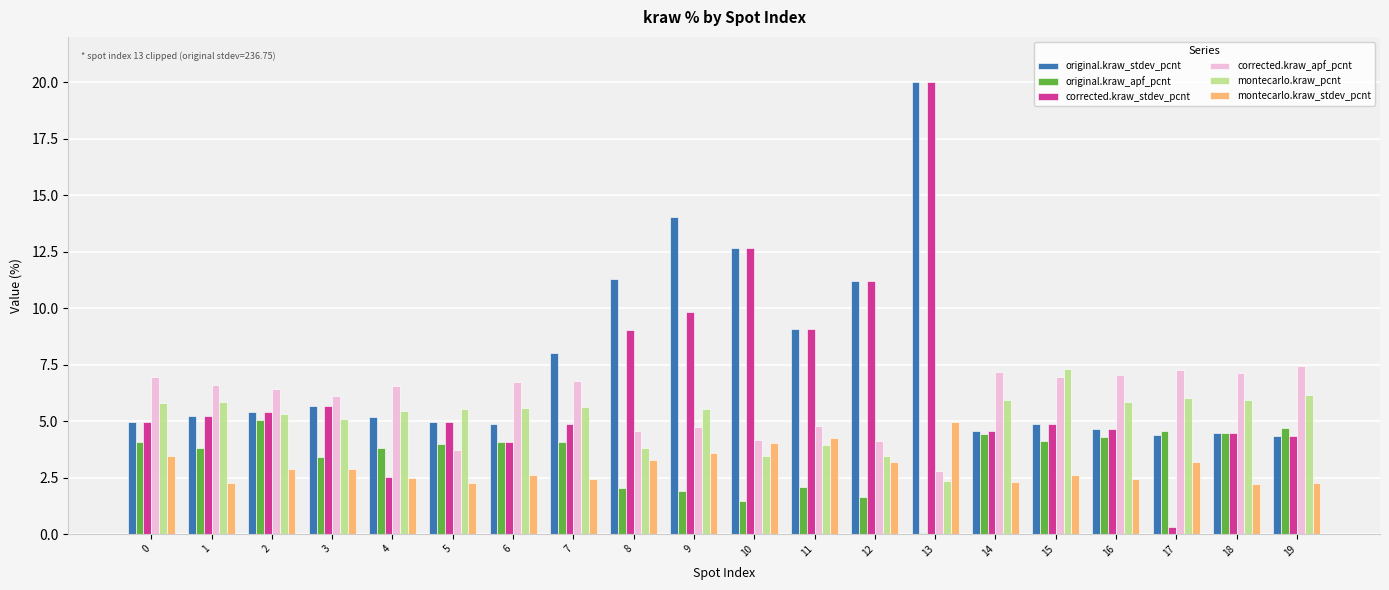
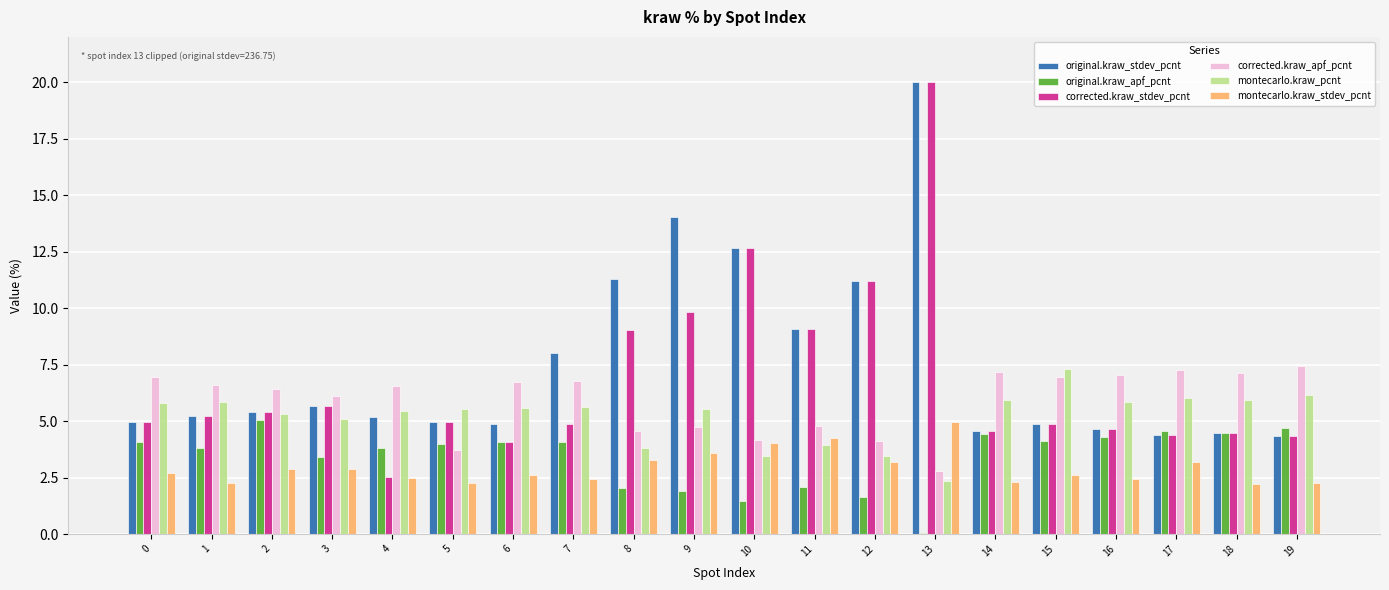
montecarlo.kraw_stdev_pcnt, 0: 3.5 -> 2.7
corrected.kraw_stdev_pcnt, 17: 0.3 -> 4.4
